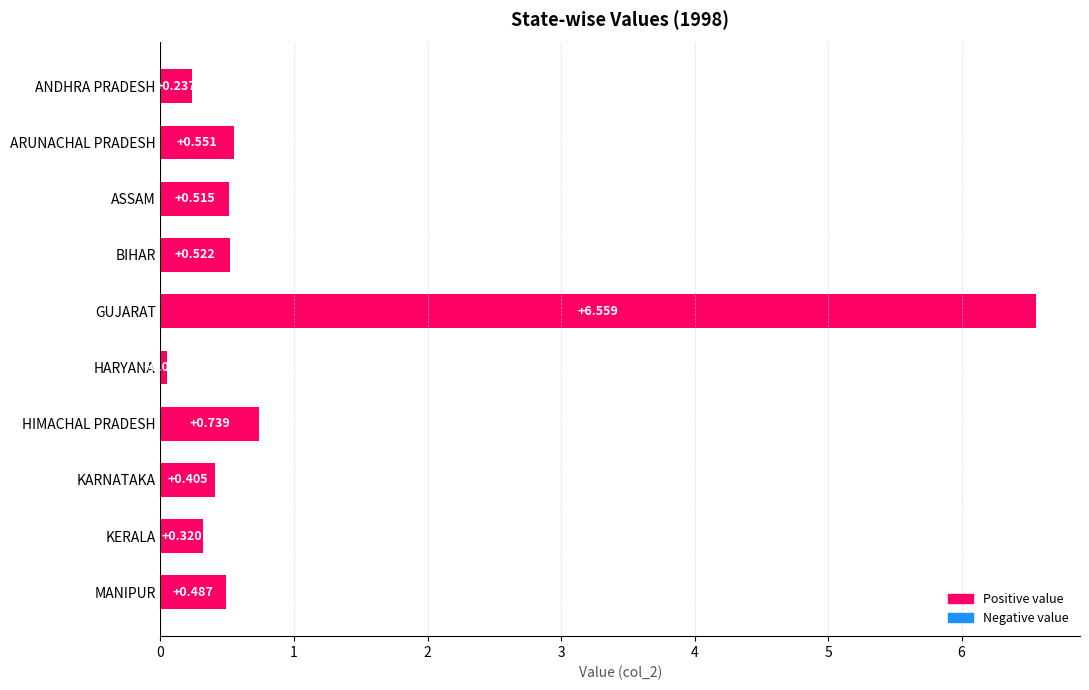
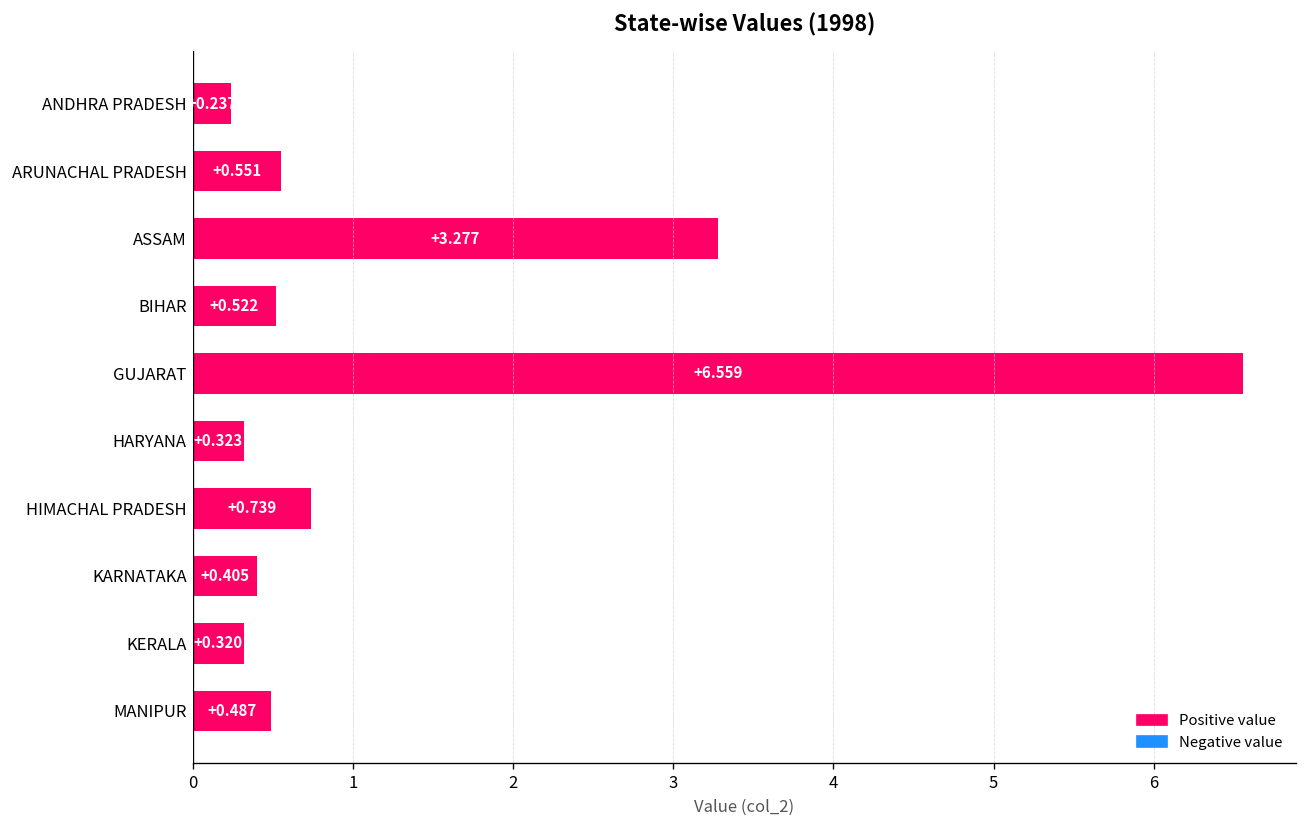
ASSAM: +0.515 -> +3.277
HARYANA: 0.05 -> 0.32
